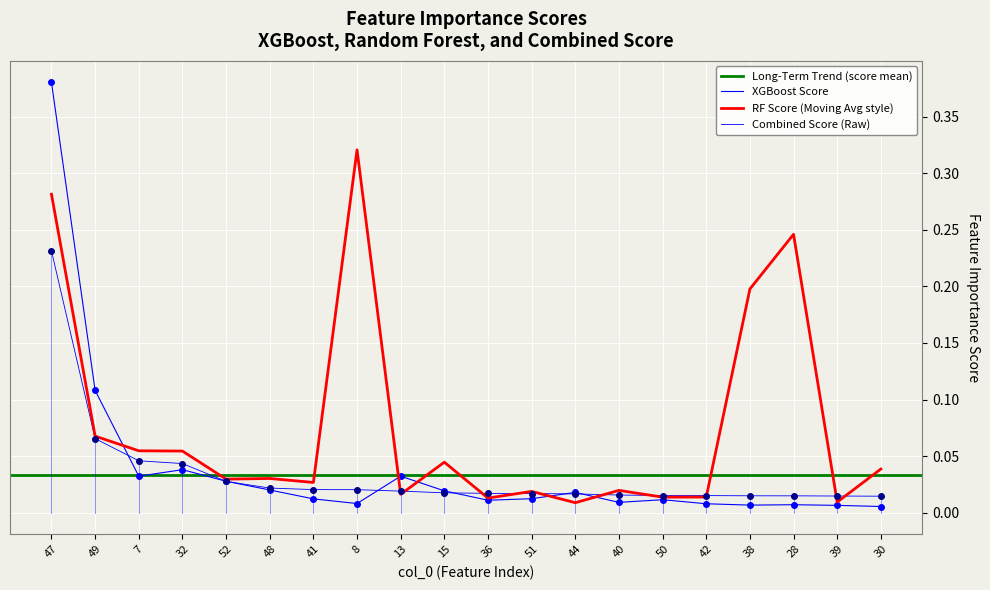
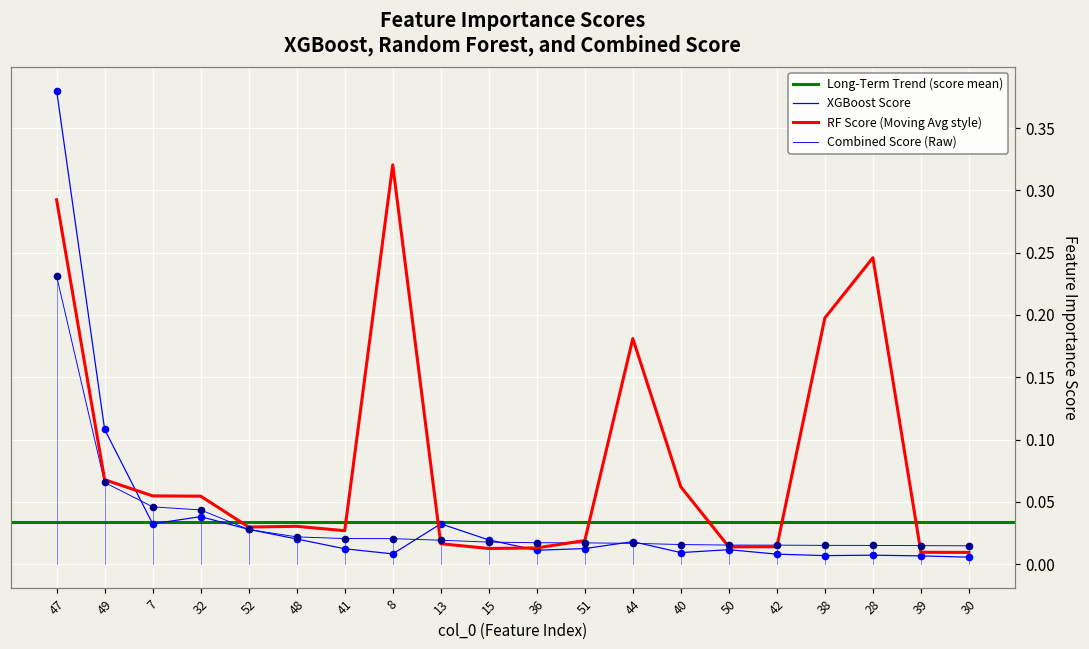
RF Score (Moving Avg style), 47: 0.281 -> 0.293
RF Score (Moving Avg style), 15: 0.045 -> 0.012
RF Score (Moving Avg style), 44: 0.009 -> 0.181
RF Score (Moving Avg style), 40: 0.020 -> 0.062
RF Score (Moving Avg style), 30: 0.039 -> 0.009
